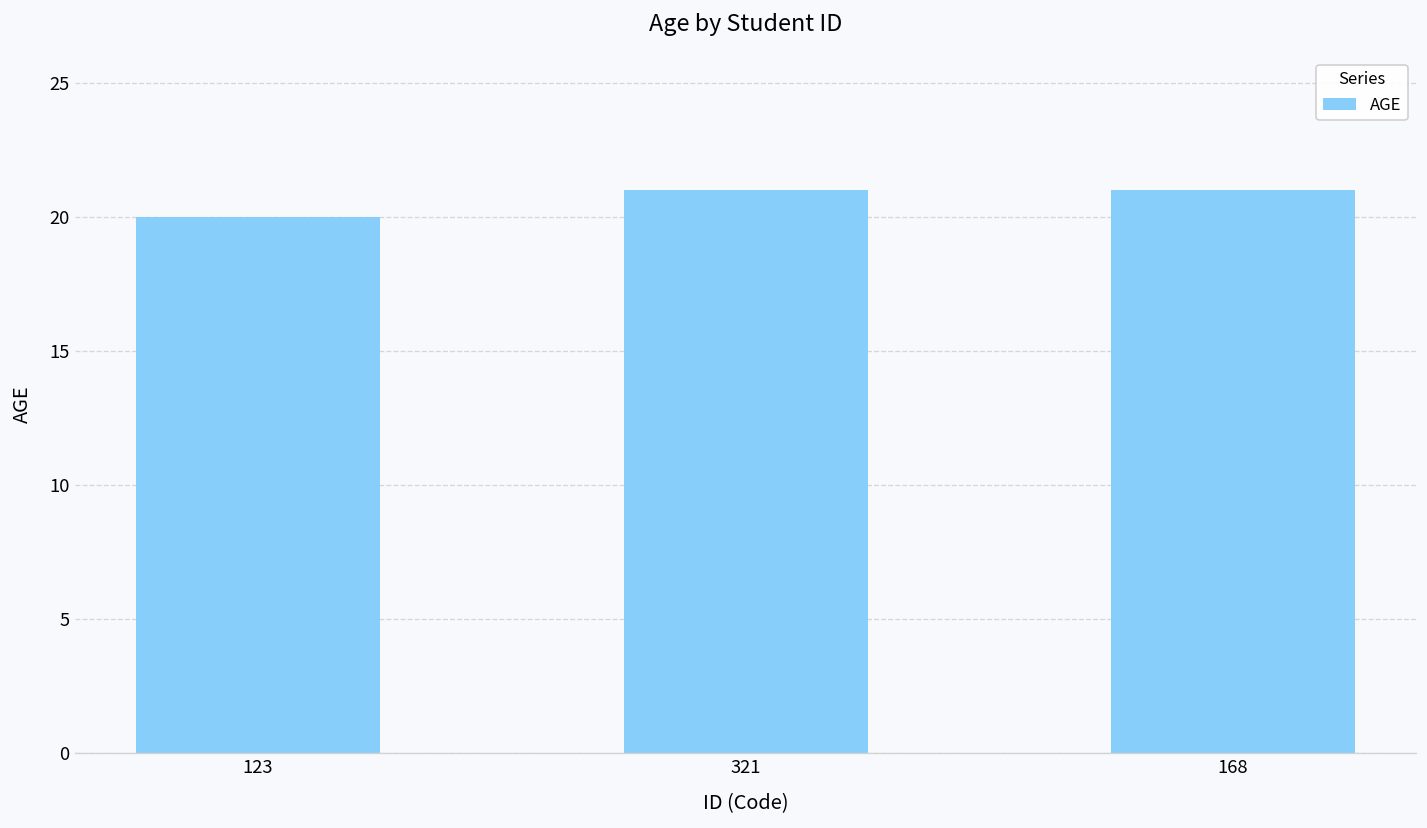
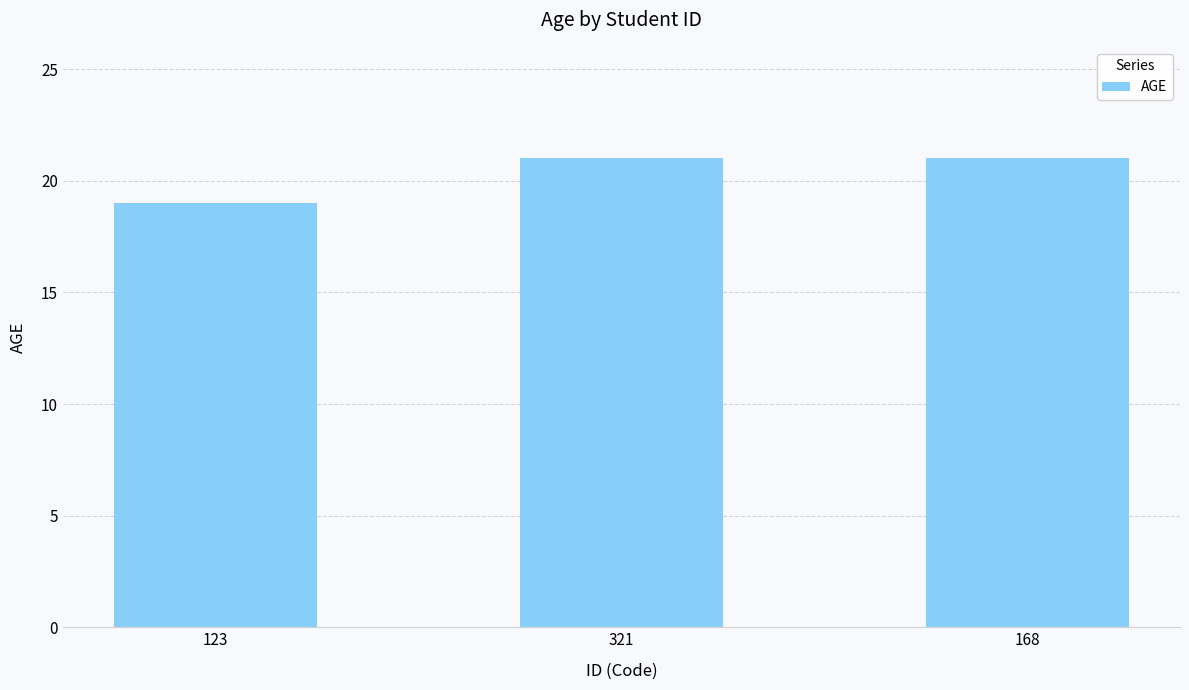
123: 20 -> 19
